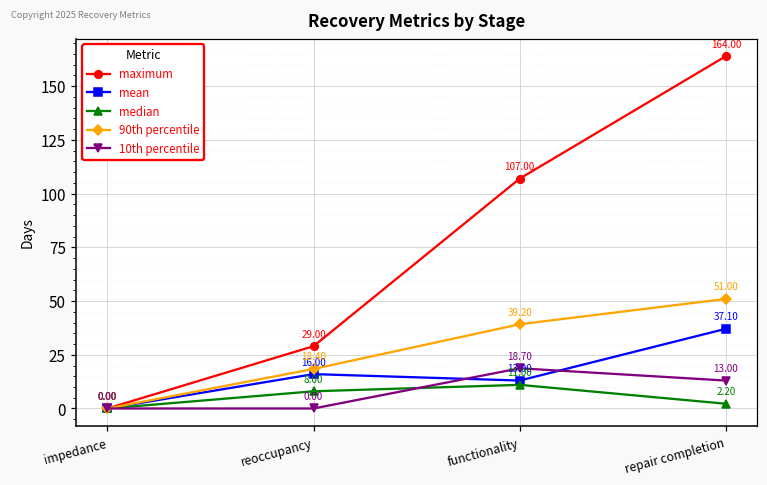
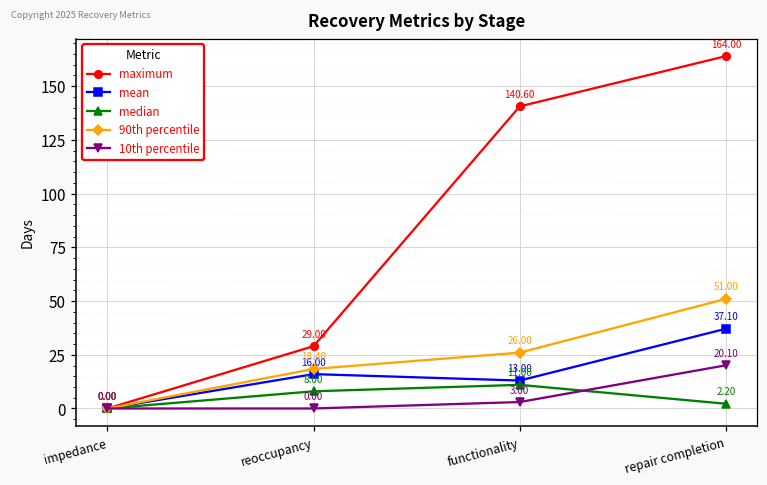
maximum, functionality: 107.00 -> 140.60
90th percentile, functionality: 39.20 -> 26.00
10th percentile, functionality: 18.70 -> 3.00
10th percentile, repair completion: 13.00 -> 20.10
